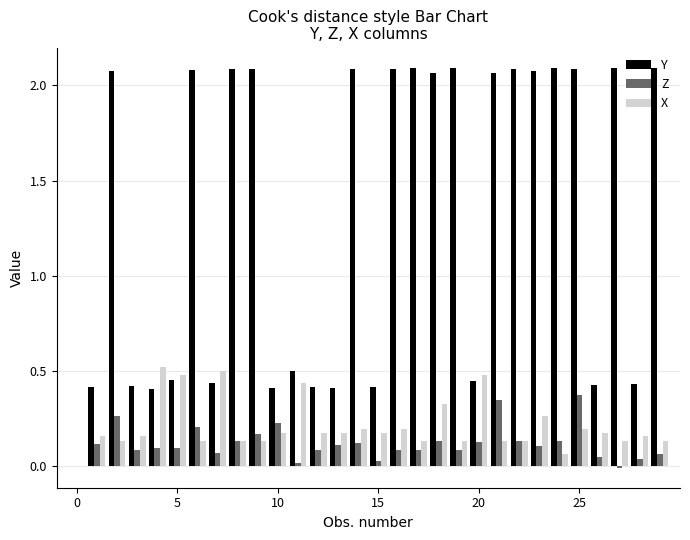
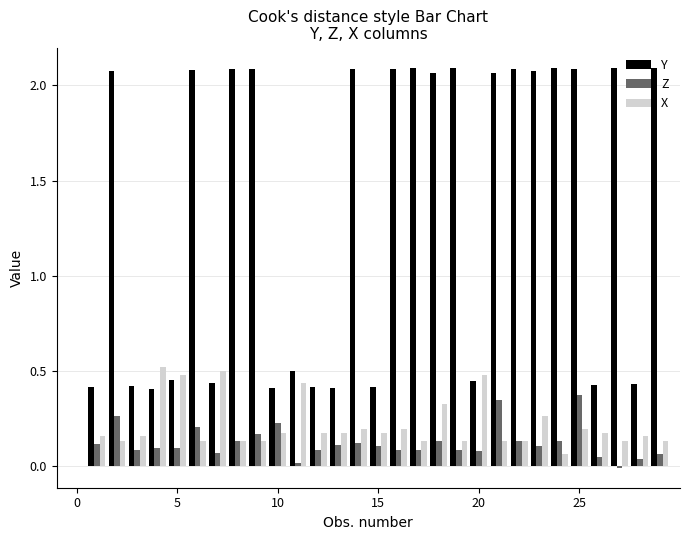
Z, 15: 0.03 -> 0.11
Z, 20: 0.12 -> 0.08
